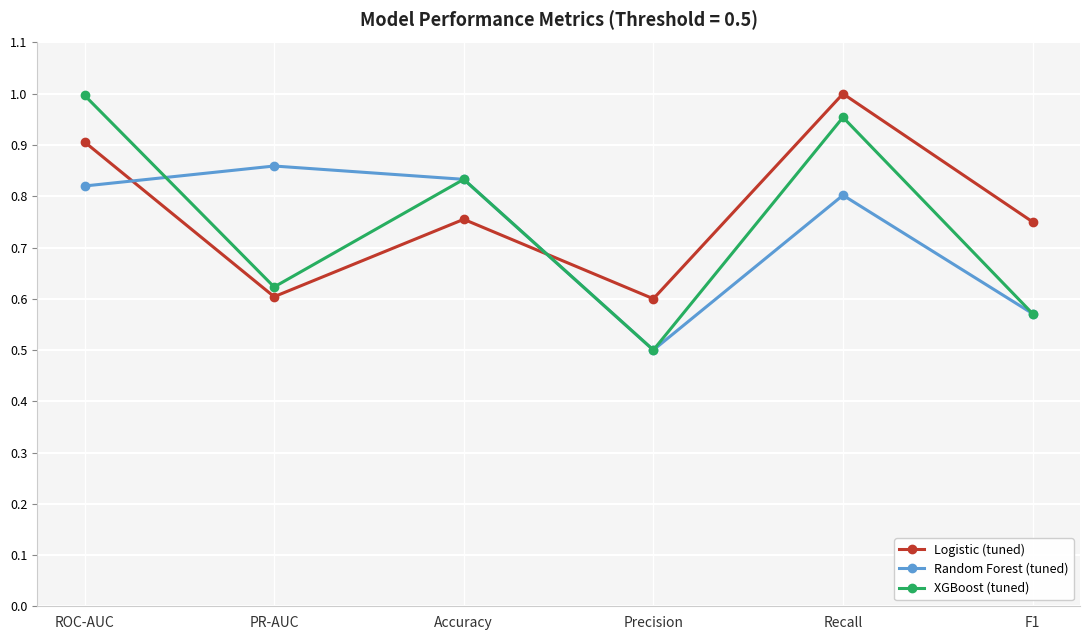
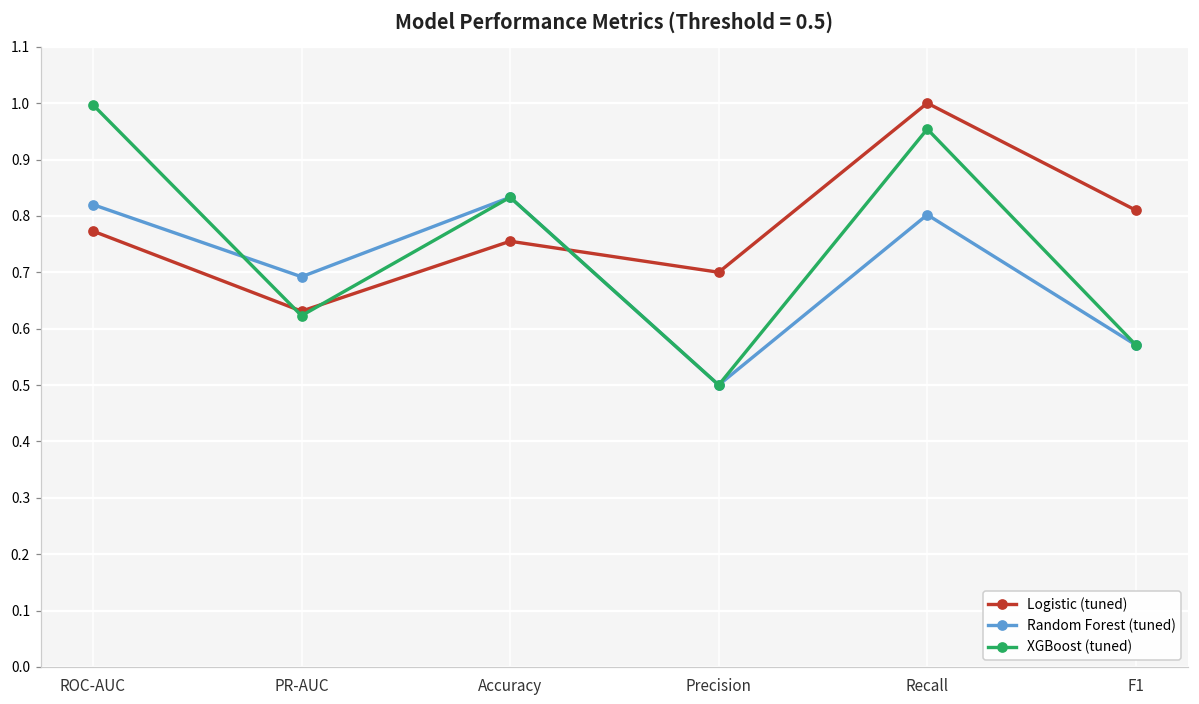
Logistic (tuned), ROC-AUC: 0.91 -> 0.77
Logistic (tuned), PR-AUC: 0.60 -> 0.63
Random Forest (tuned), PR-AUC: 0.86 -> 0.69
Logistic (tuned), Precision: 0.6 -> 0.7
Logistic (tuned), F1: 0.75 -> 0.81
